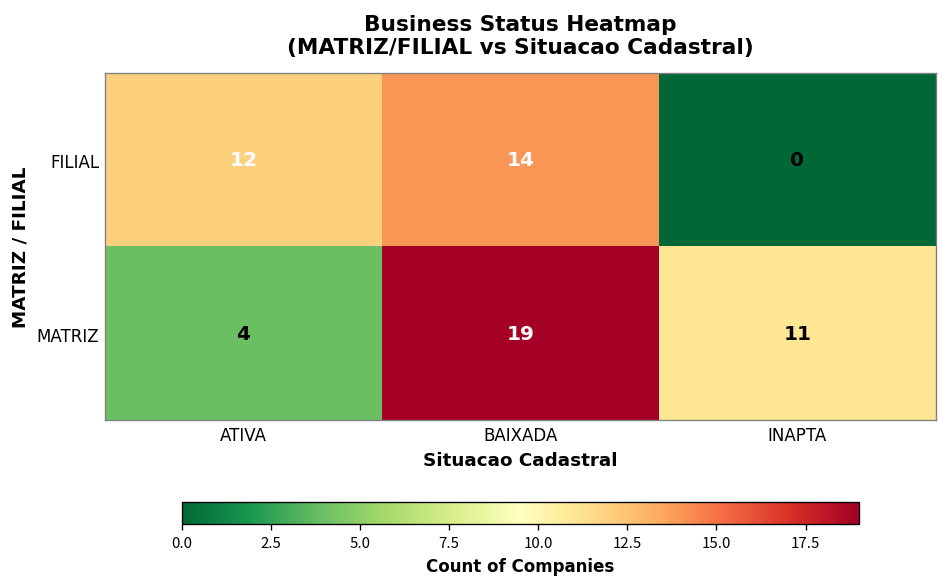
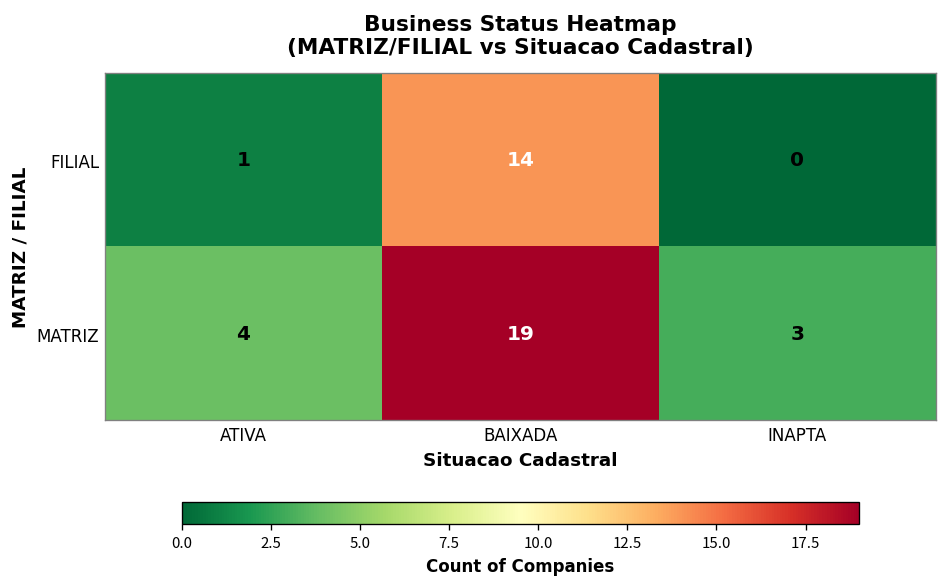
FILIAL, ATIVA: 12 -> 1
MATRIZ, INAPTA: 11 -> 3
